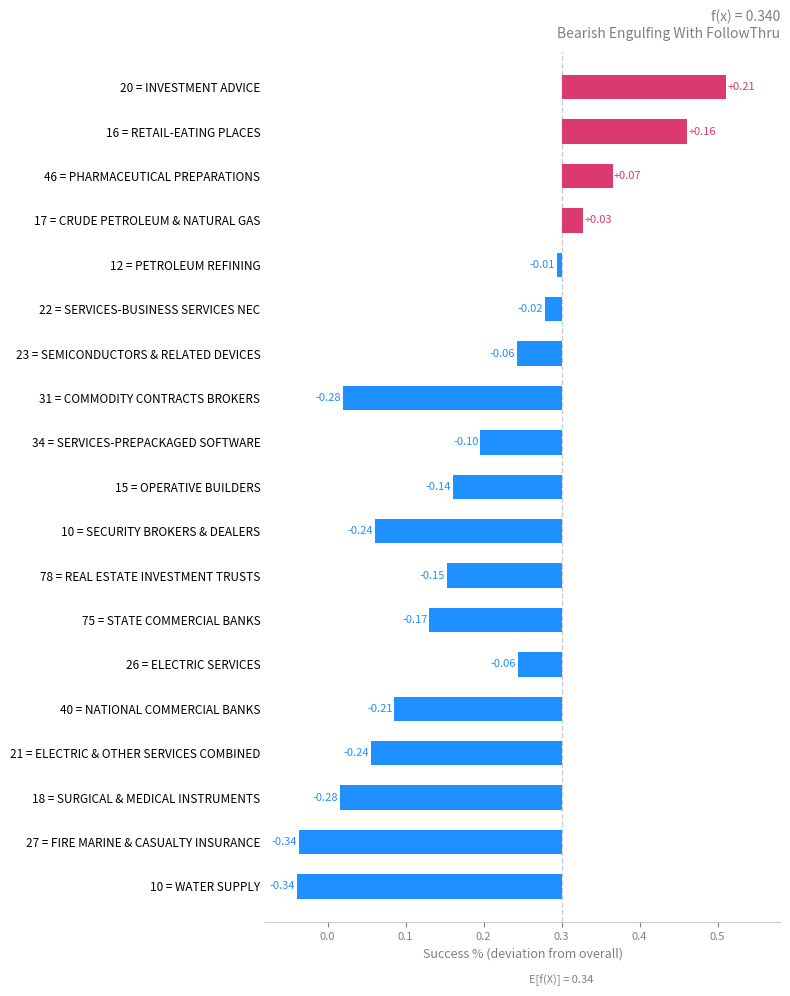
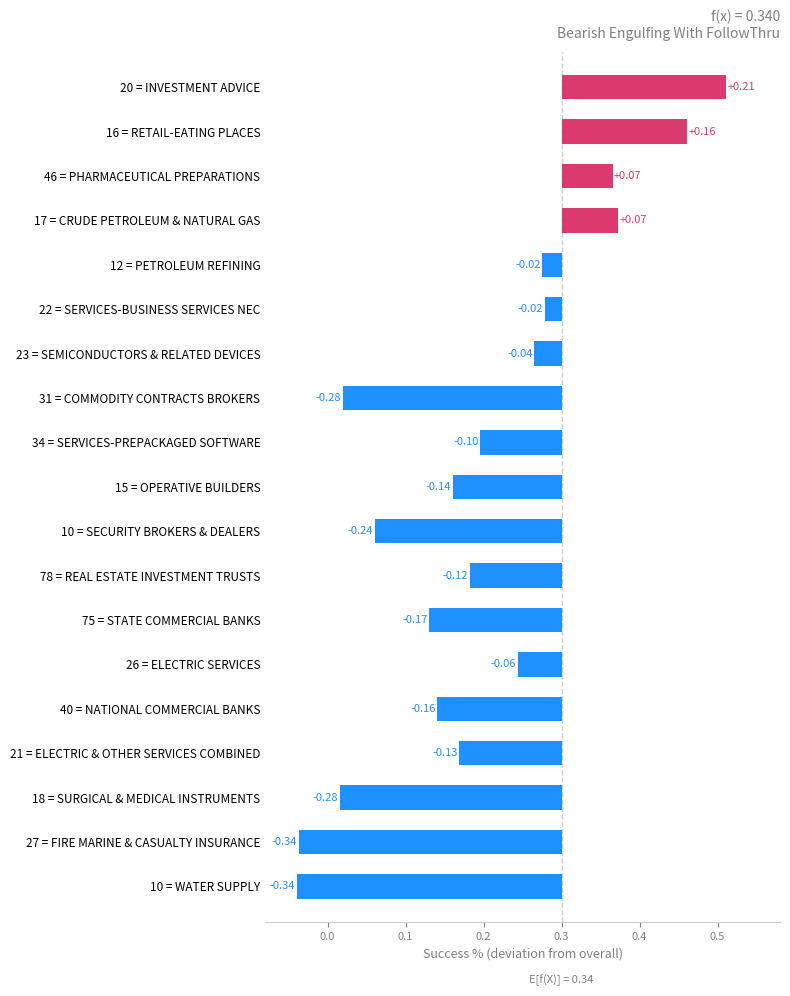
17 = CRUDE PETROLEUM & NATURAL GAS: +0.03 -> +0.07
12 = PETROLEUM REFINING: -0.01 -> -0.02
23 = SEMICONDUCTORS & RELATED DEVICES: -0.06 -> -0.04
78 = REAL ESTATE INVESTMENT TRUSTS: -0.15 -> -0.12
40 = NATIONAL COMMERCIAL BANKS: -0.21 -> -0.16
21 = ELECTRIC & OTHER SERVICES COMBINED: -0.24 -> -0.13
